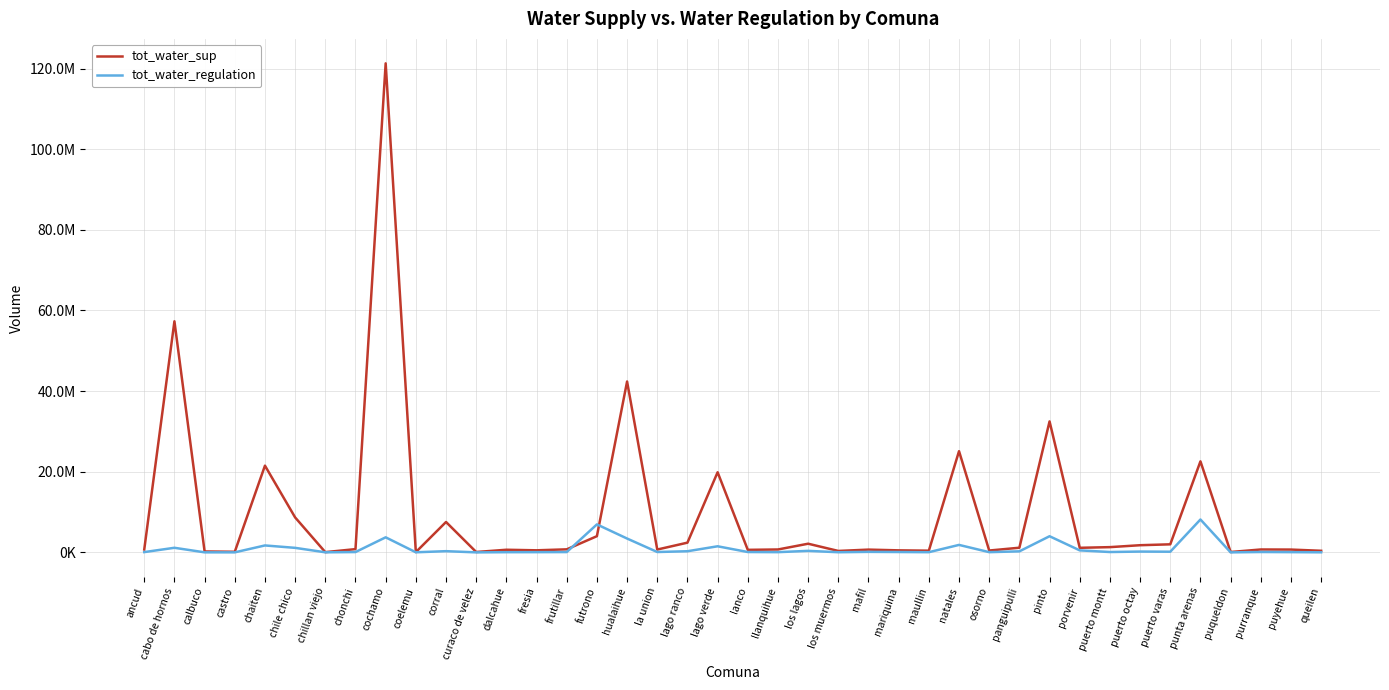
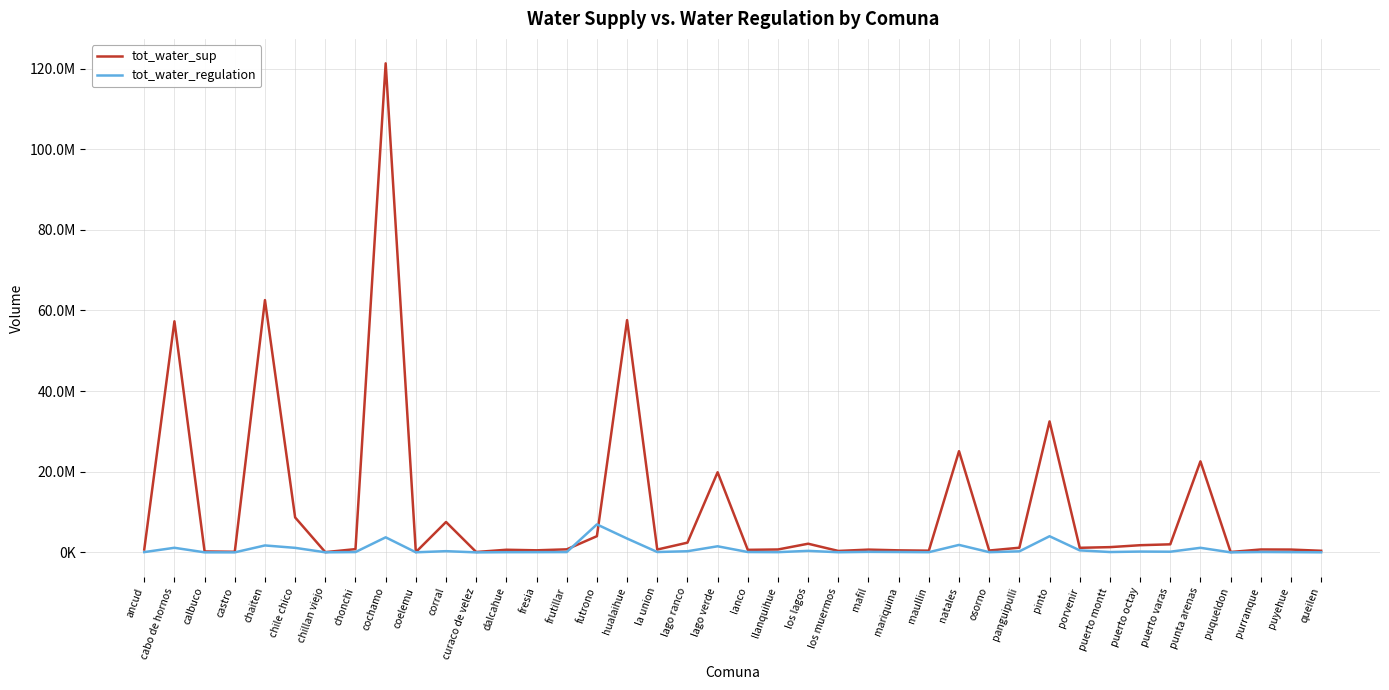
tot_water_sup, chaiten: 22000000 -> 63000000
tot_water_sup, hualaihue: 42000000 -> 58000000
tot_water_regulation, punta arenas: 8000000 -> 1000000
